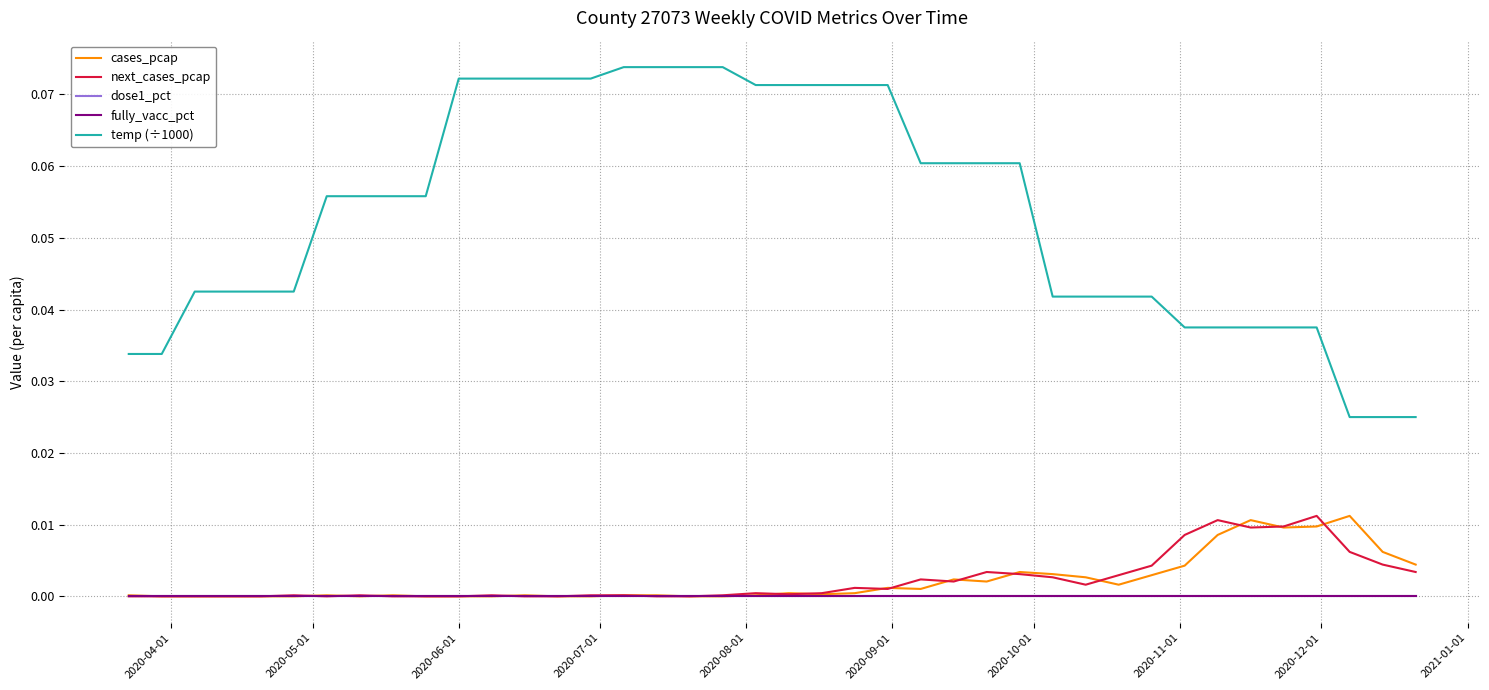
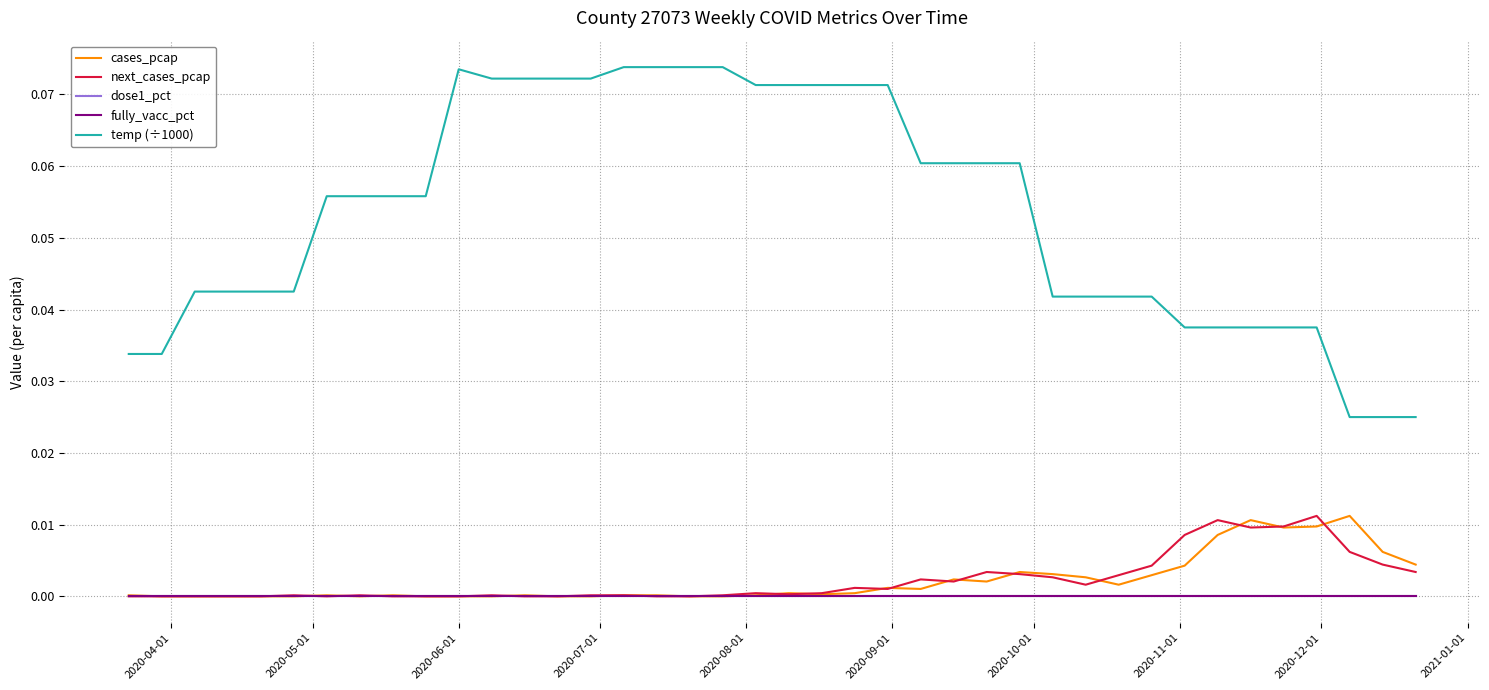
temp (÷1000), 2020-06-01: 0.072 -> 0.074
